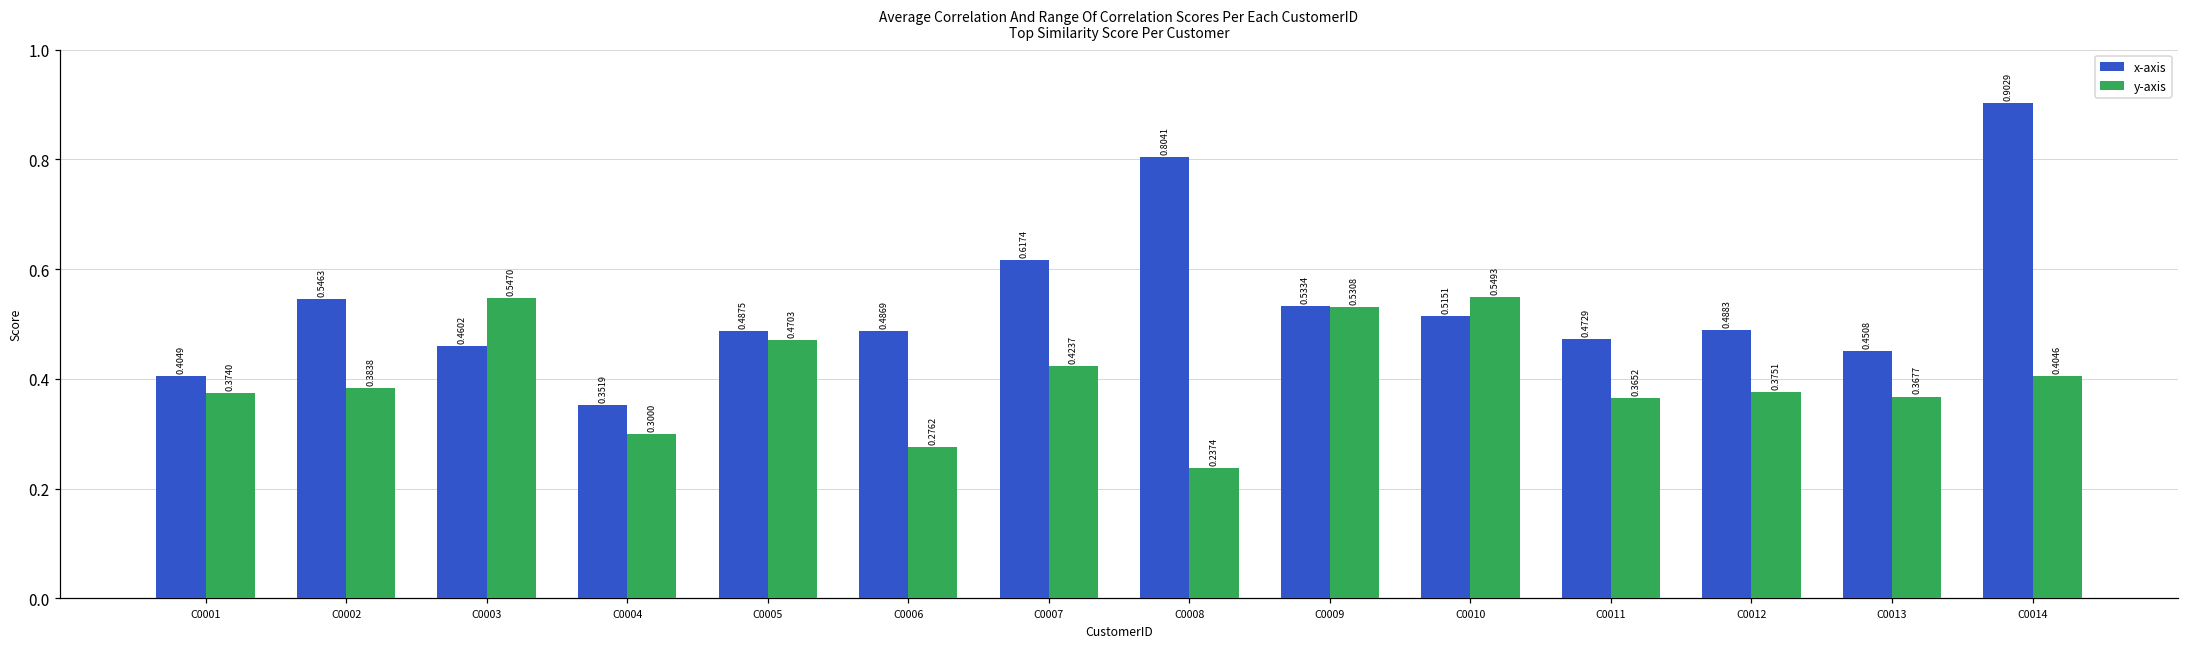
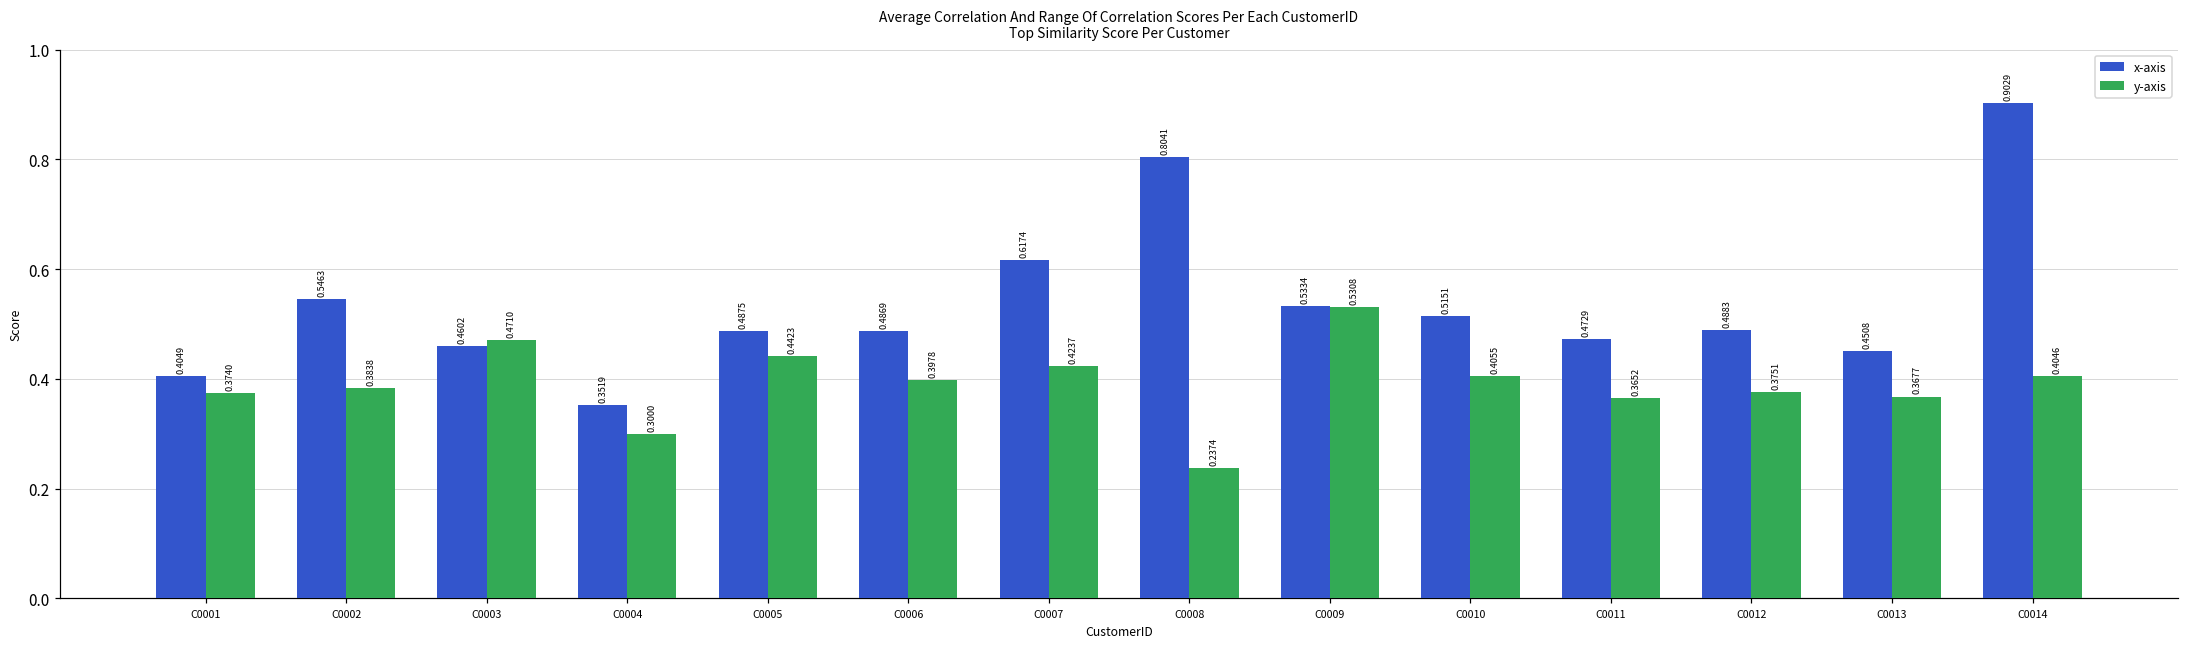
y-axis, C0003: 0.5470 -> 0.4710
y-axis, C0005: 0.4703 -> 0.4423
y-axis, C0006: 0.2762 -> 0.3978
y-axis, C0010: 0.5493 -> 0.4055
